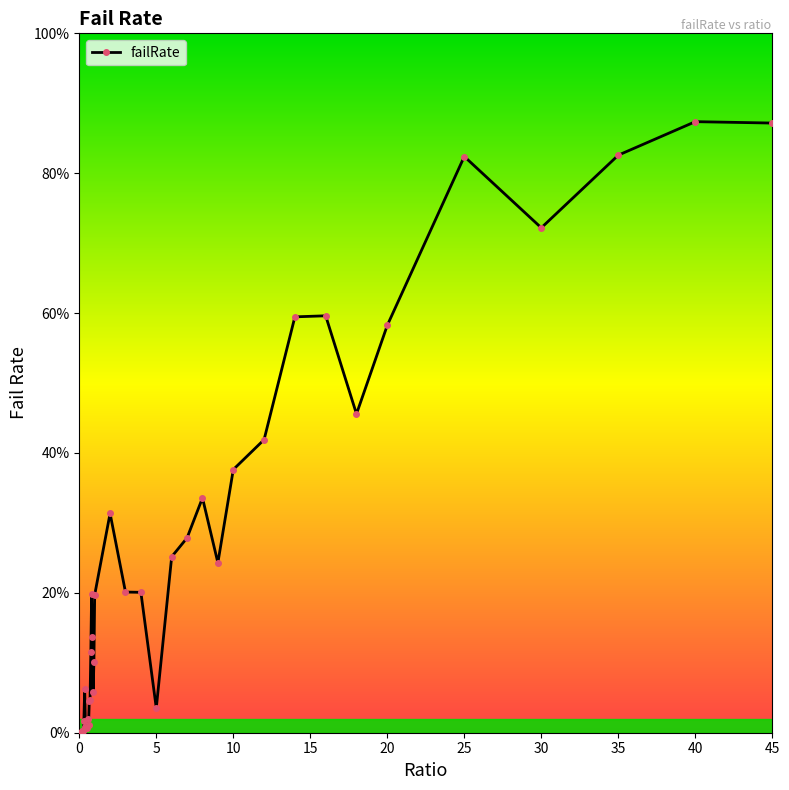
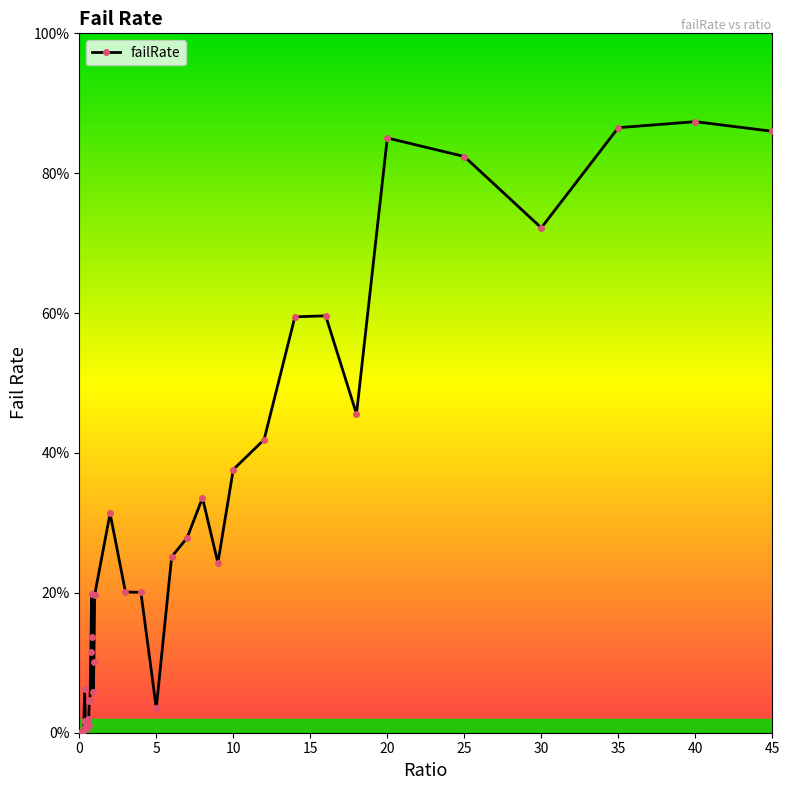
20: 58% -> 85%
35: 83% -> 87%
45: 87% -> 86%
